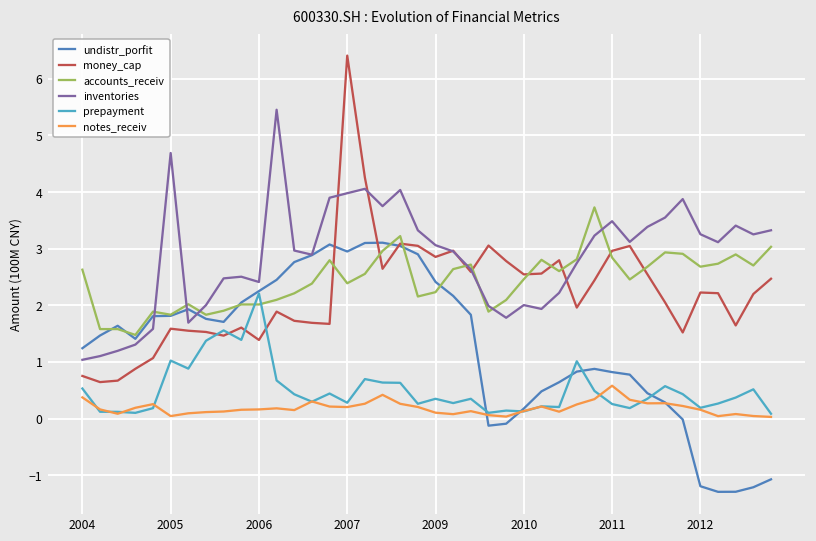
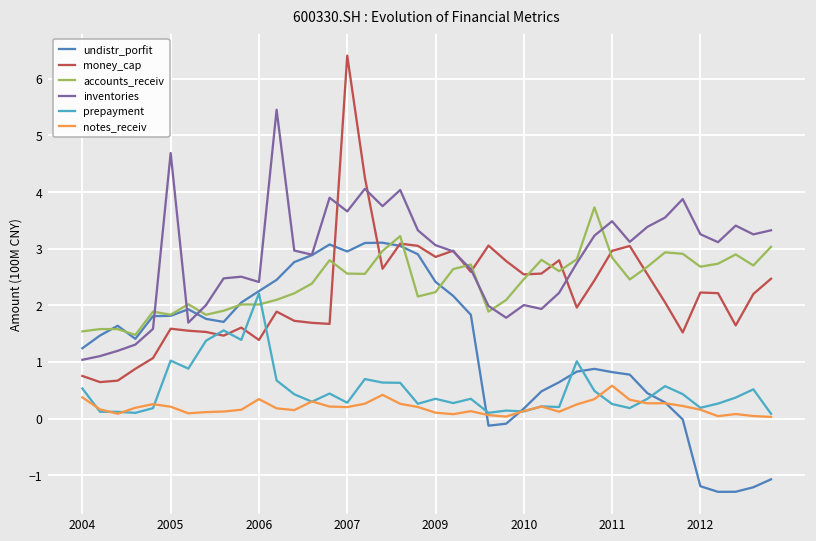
accounts_receiv, 2004: 2.6 -> 1.5
notes_receiv, 2005: 0.0 -> 0.2
notes_receiv, 2006: 0.2 -> 0.3
accounts_receiv, 2007: 2.4 -> 2.6
inventories, 2007: 4.0 -> 3.7
